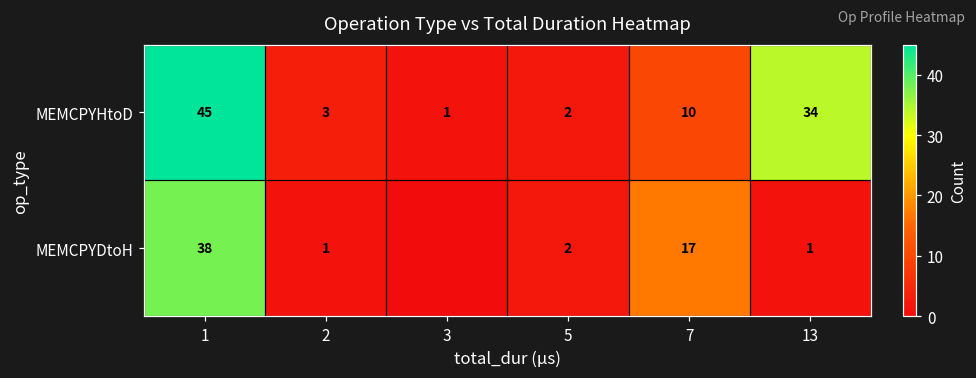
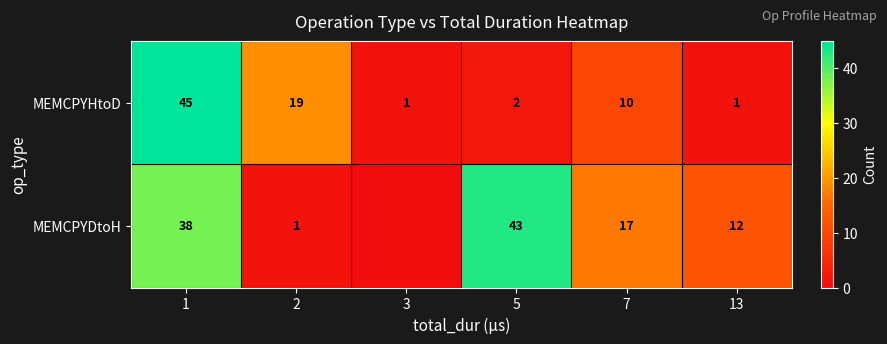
MEMCPYHtoD, 2: 3 -> 19
MEMCPYHtoD, 13: 34 -> 1
MEMCPYDtoH, 5: 2 -> 43
MEMCPYDtoH, 13: 1 -> 12
